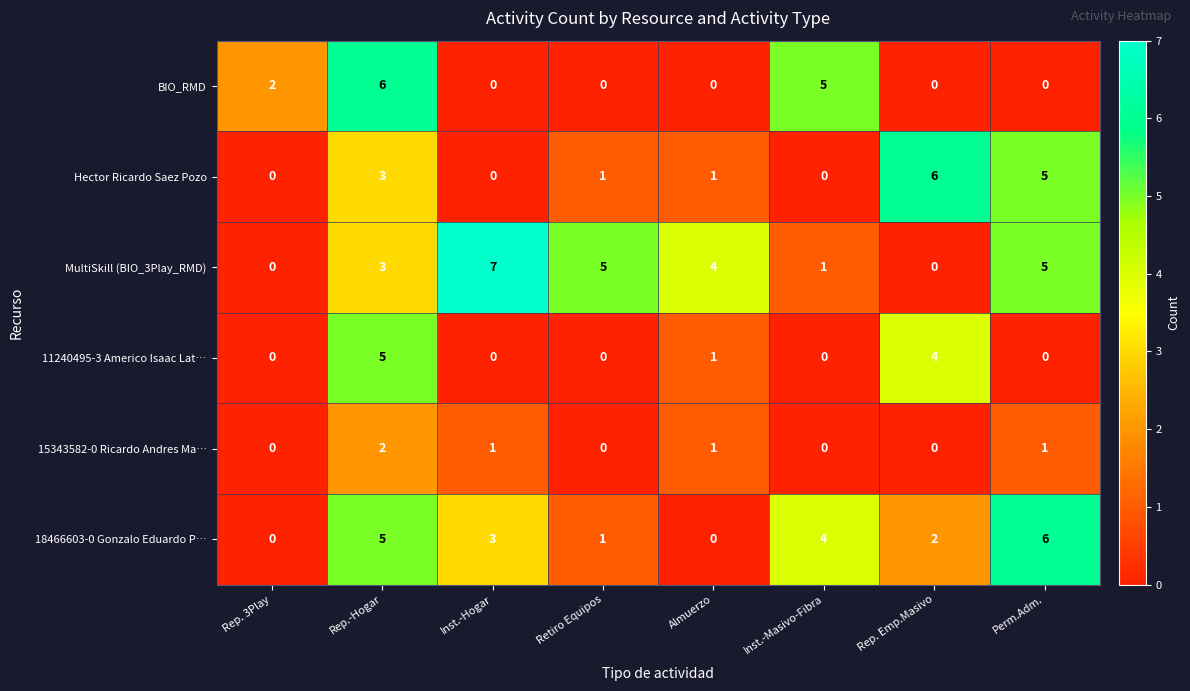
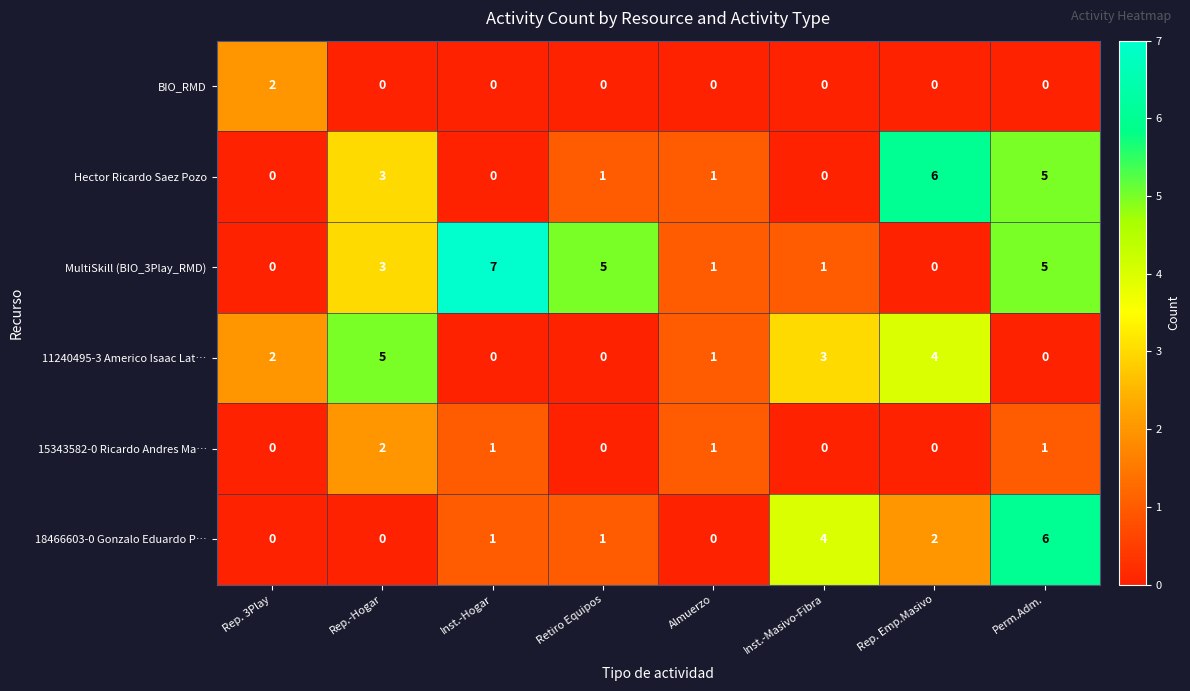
BIO_RMD, Rep.-Hogar: 6 -> 0
BIO_RMD, Inst.-Masivo-Fibra: 5 -> 0
MultiSkill (BIO_3Play_RMD), Almuerzo: 4 -> 1
11240495-3 Americo Isaac Lat…, Rep. 3Play: 0 -> 2
11240495-3 Americo Isaac Lat…, Inst.-Masivo-Fibra: 0 -> 3
18466603-0 Gonzalo Eduardo P…, Rep.-Hogar: 5 -> 0
18466603-0 Gonzalo Eduardo P…, Inst.-Hogar: 3 -> 1
